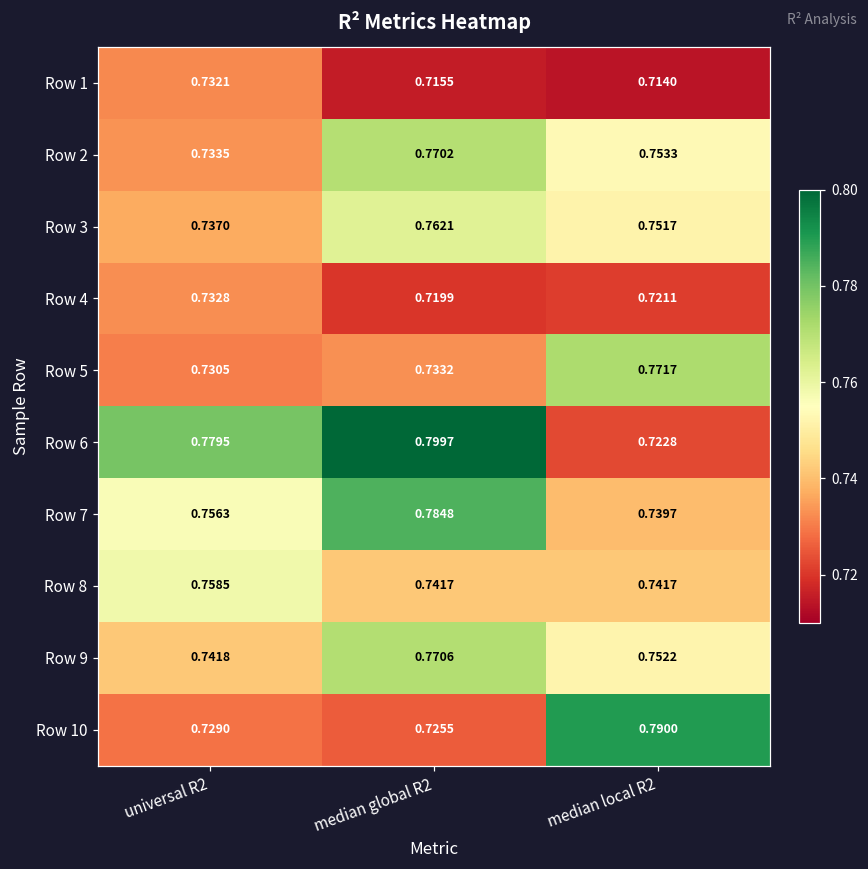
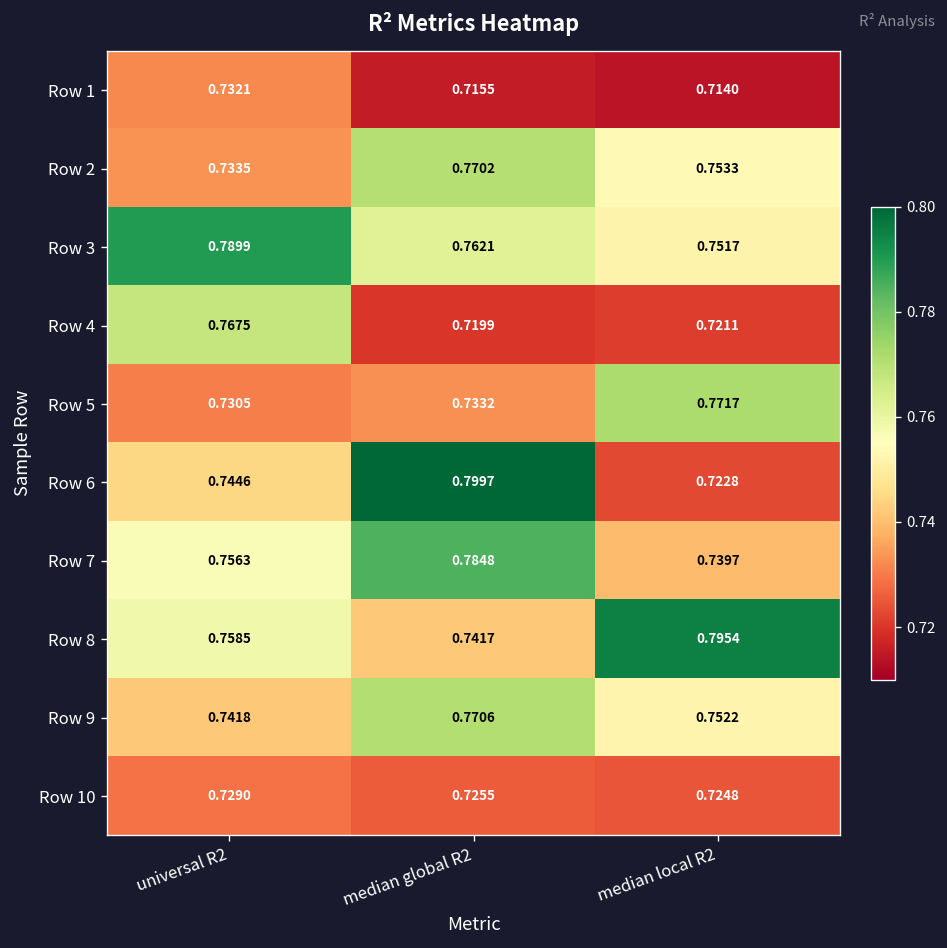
Row 3, universal R2: 0.7370 -> 0.7899
Row 4, universal R2: 0.7328 -> 0.7675
Row 6, universal R2: 0.7795 -> 0.7446
Row 8, median local R2: 0.7417 -> 0.7954
Row 10, median local R2: 0.7900 -> 0.7248
